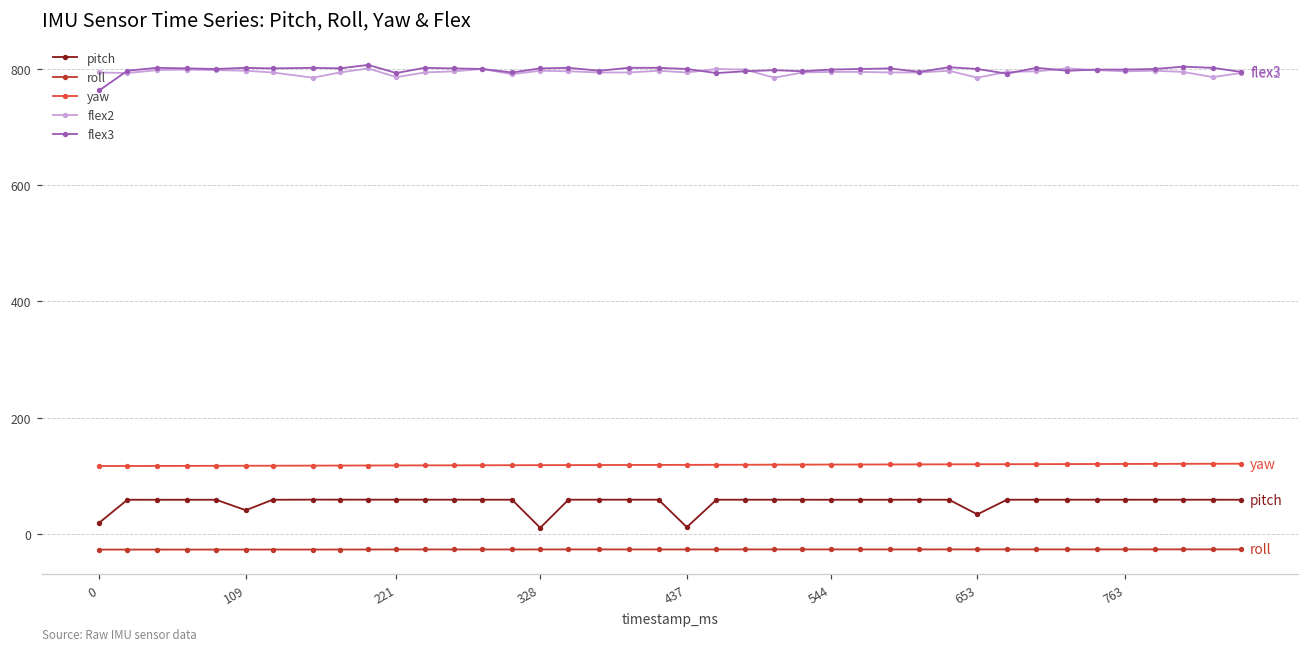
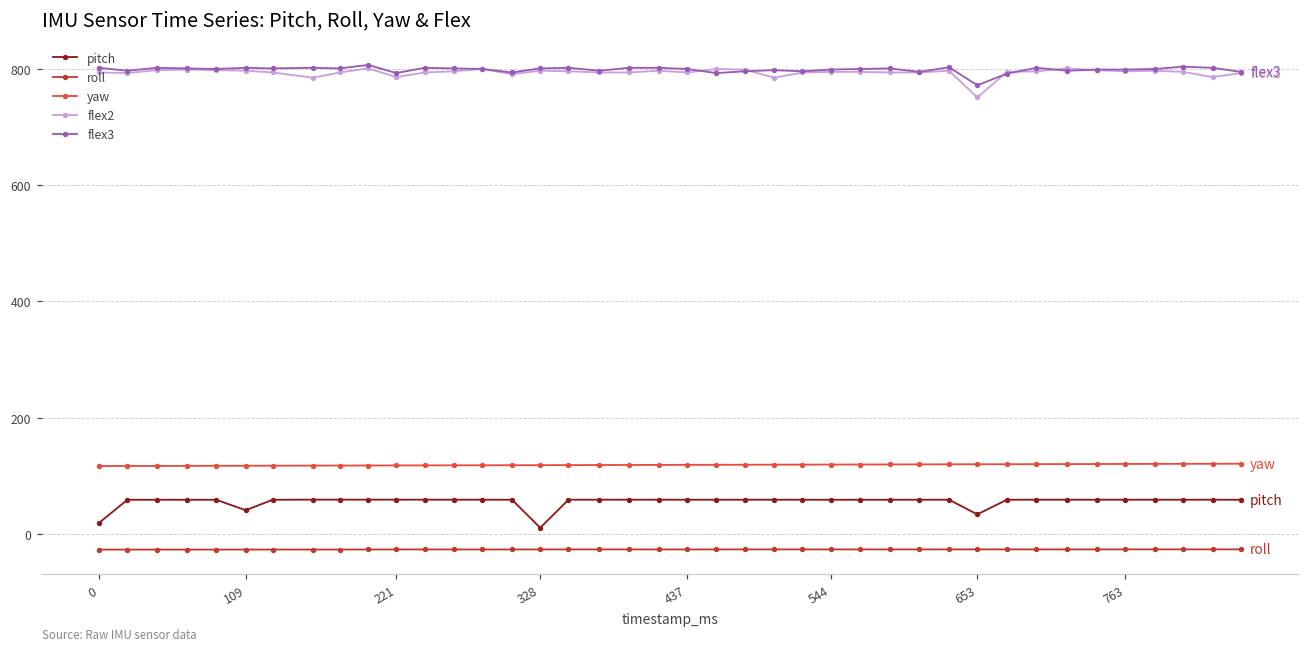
flex3, 0: 760 -> 800
pitch, 437: 10 -> 60
flex2, 653: 790 -> 750
flex3, 653: 800 -> 770
